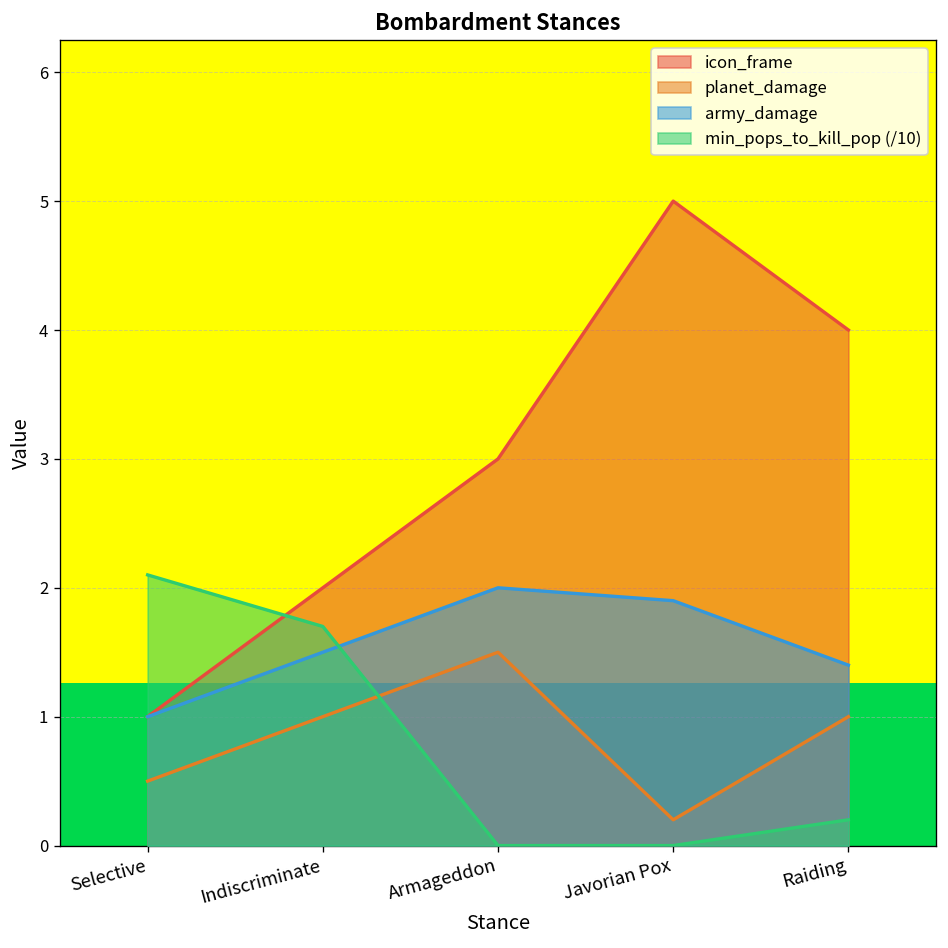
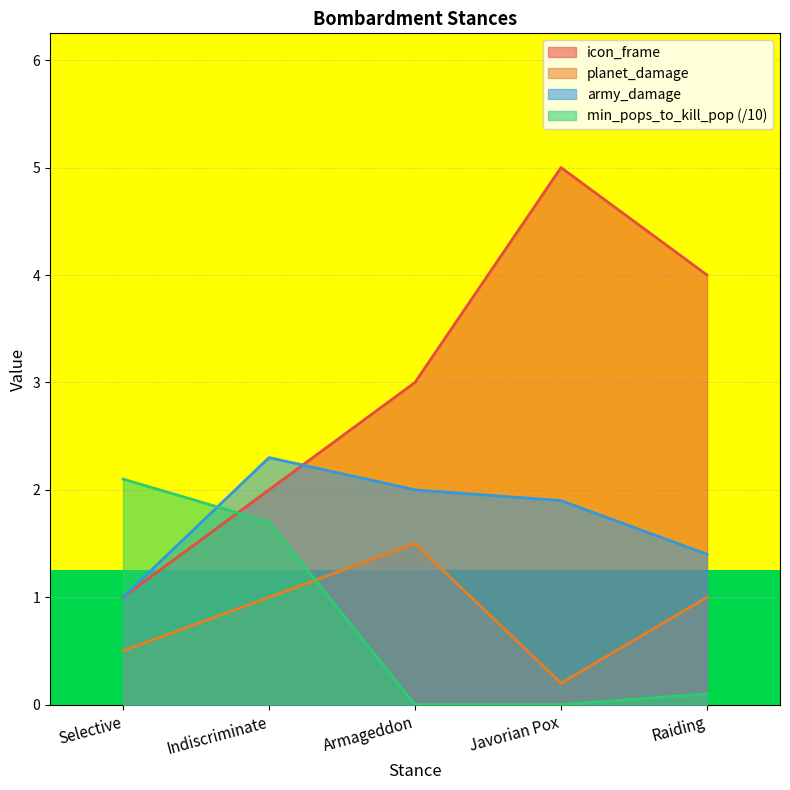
army_damage, Indiscriminate: 1.5 -> 2.3
min_pops_to_kill_pop (/10), Raiding: 0.20 -> 0.10
